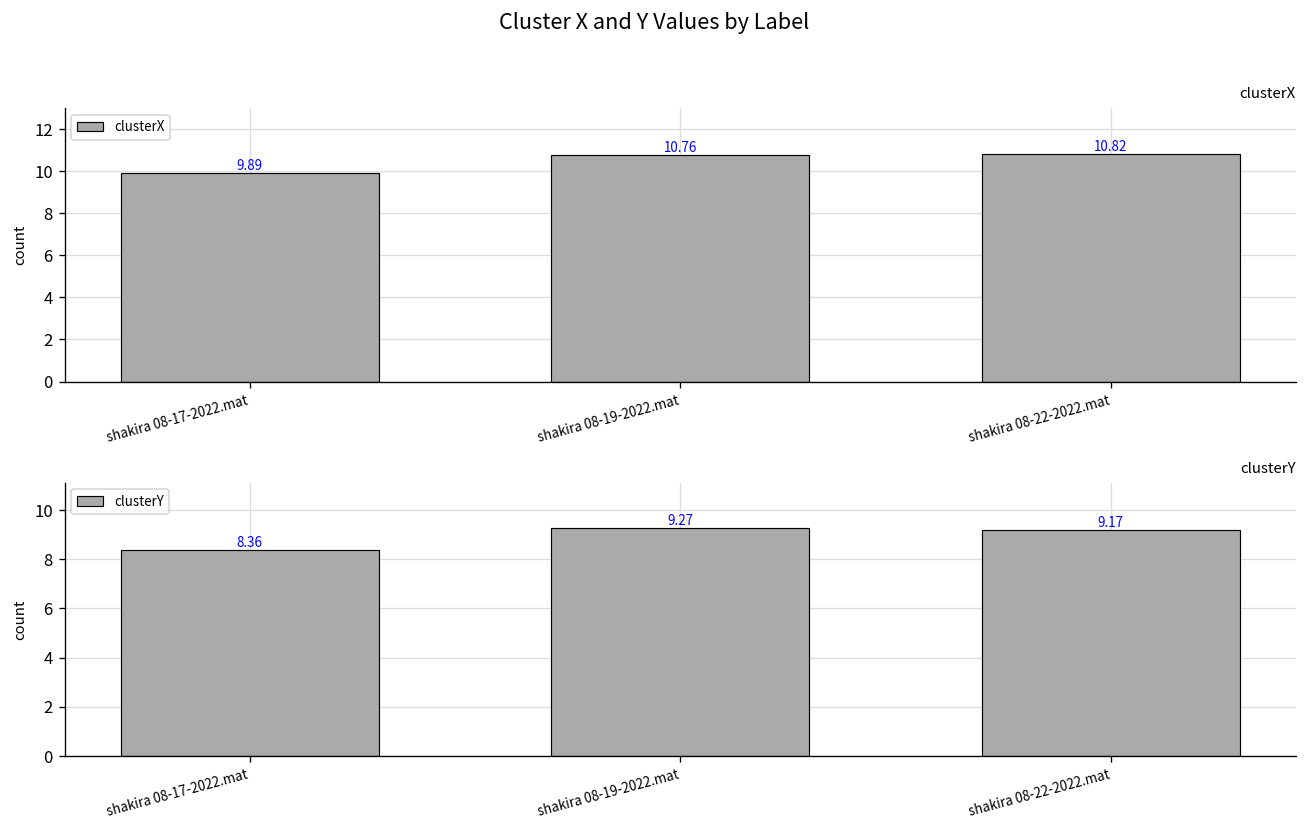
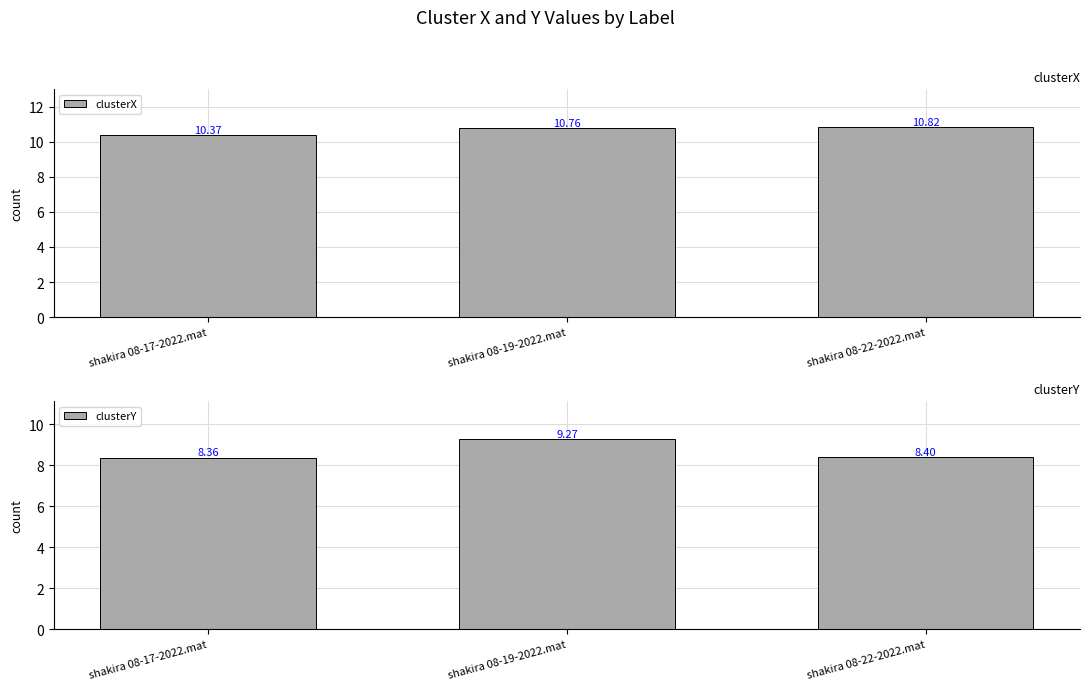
clusterX, shakira 08-17-2022.mat: 9.89 -> 10.37
clusterY, shakira 08-22-2022.mat: 9.17 -> 8.40
